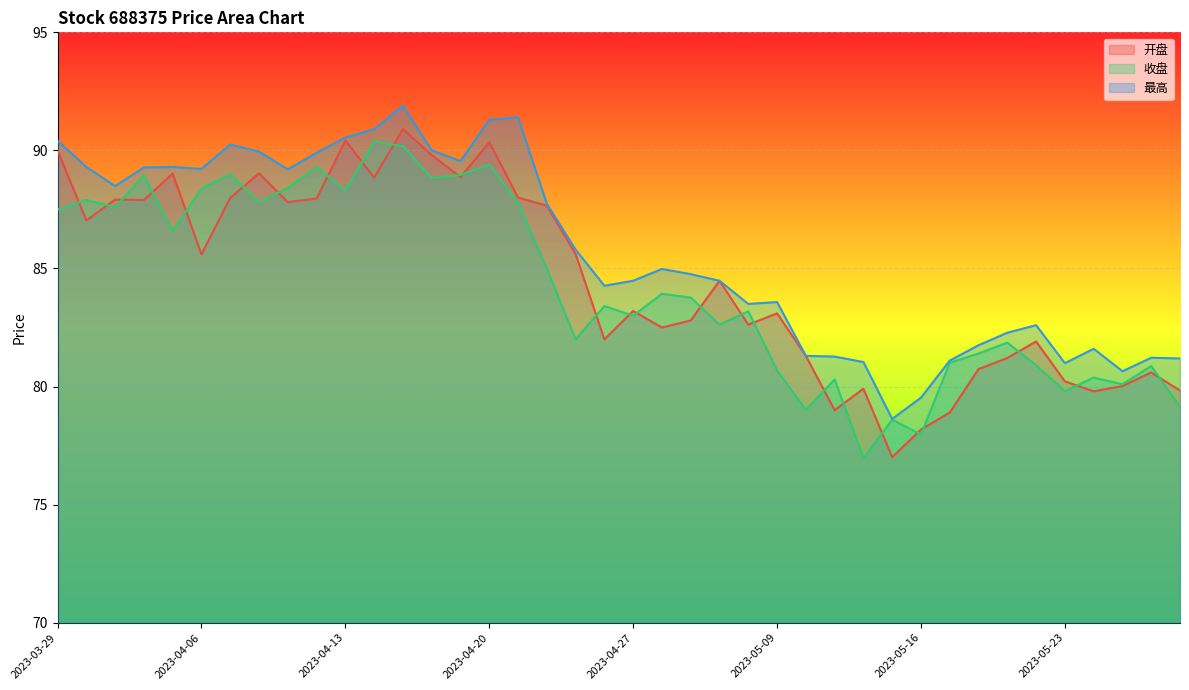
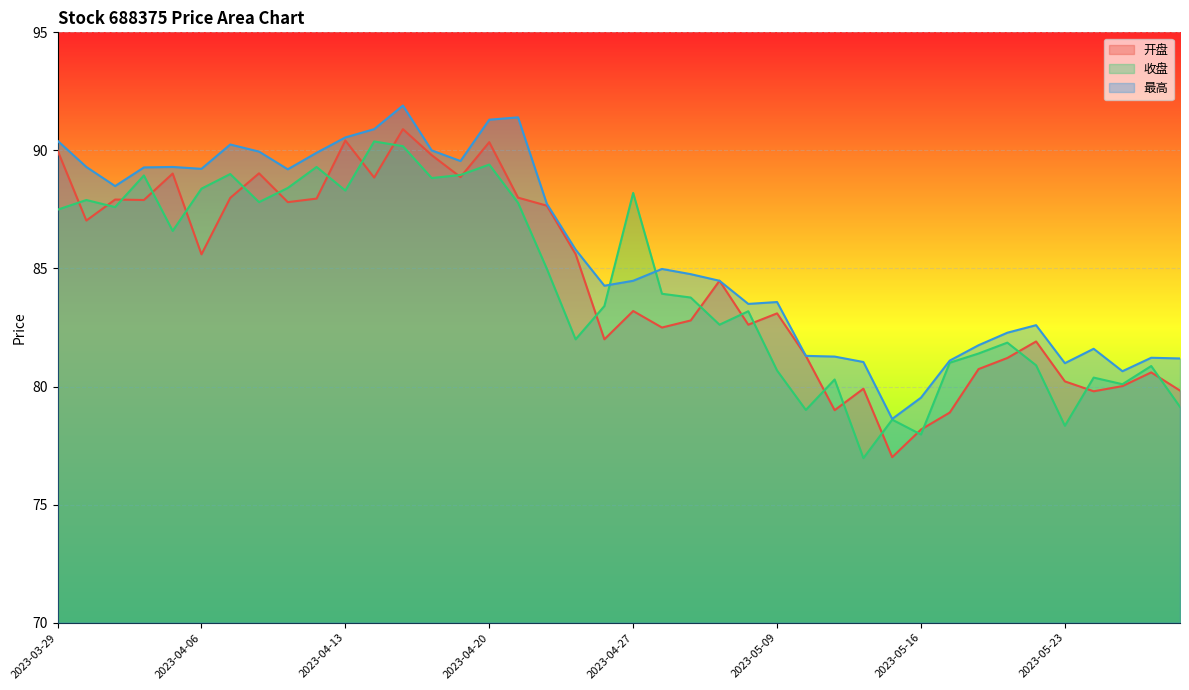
收盘, 2023-04-27: 83.0 -> 88.2
收盘, 2023-05-23: 79.8 -> 78.3
